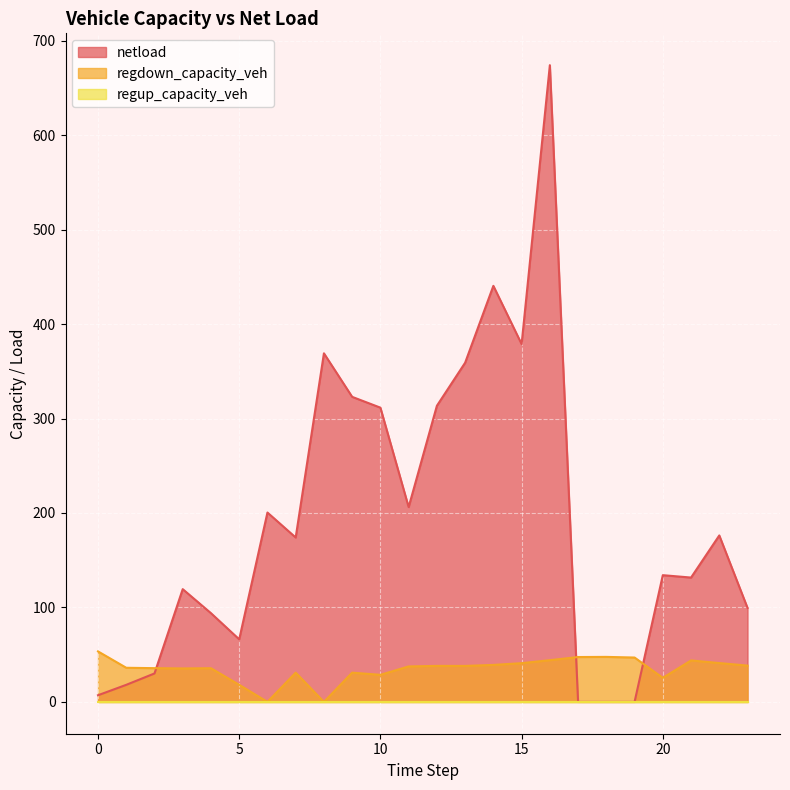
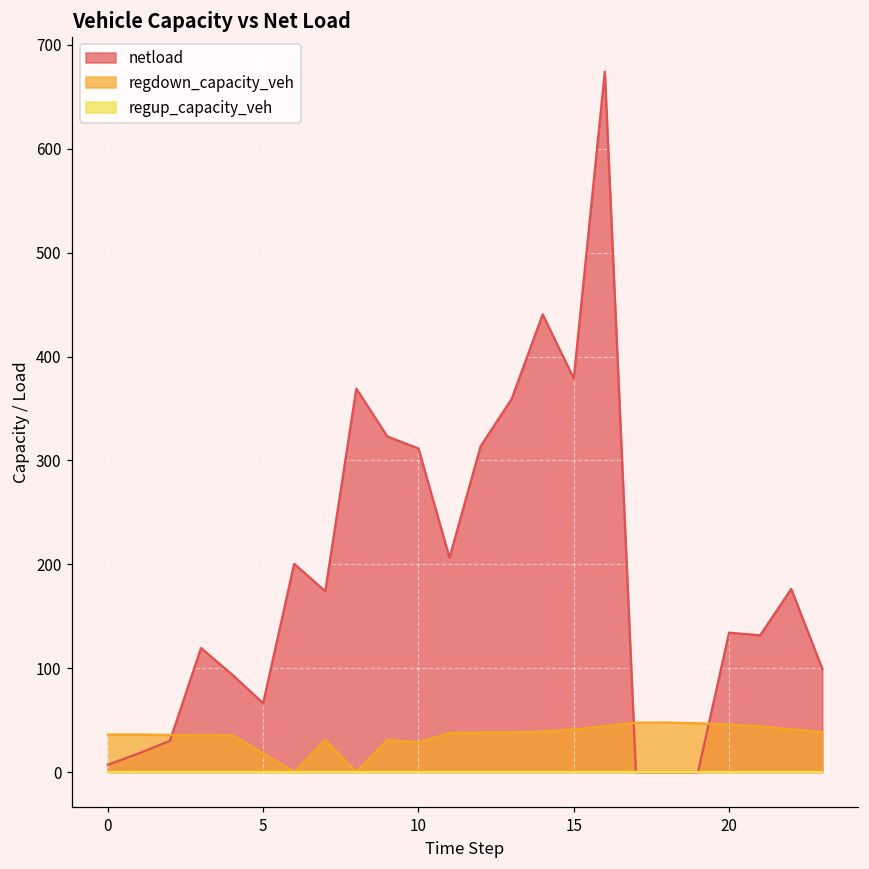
regdown_capacity_veh, 0: 50 -> 40
regdown_capacity_veh, 20: 30 -> 50
